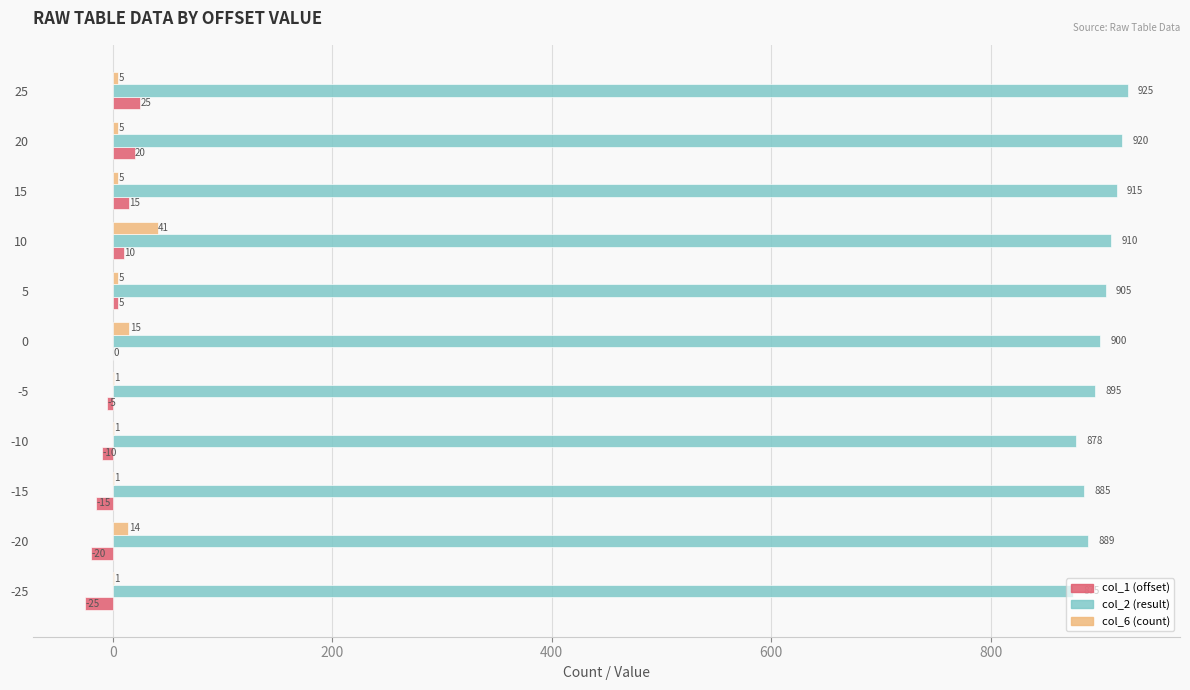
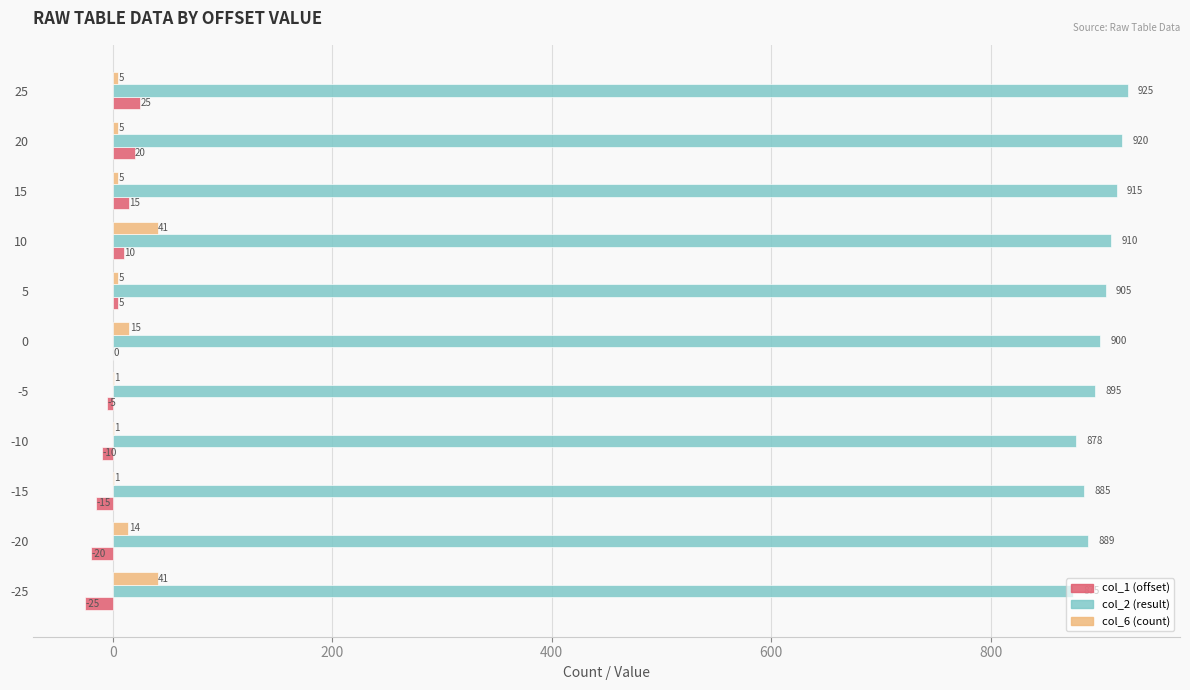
col_6 (count), -25: 1 -> 41
